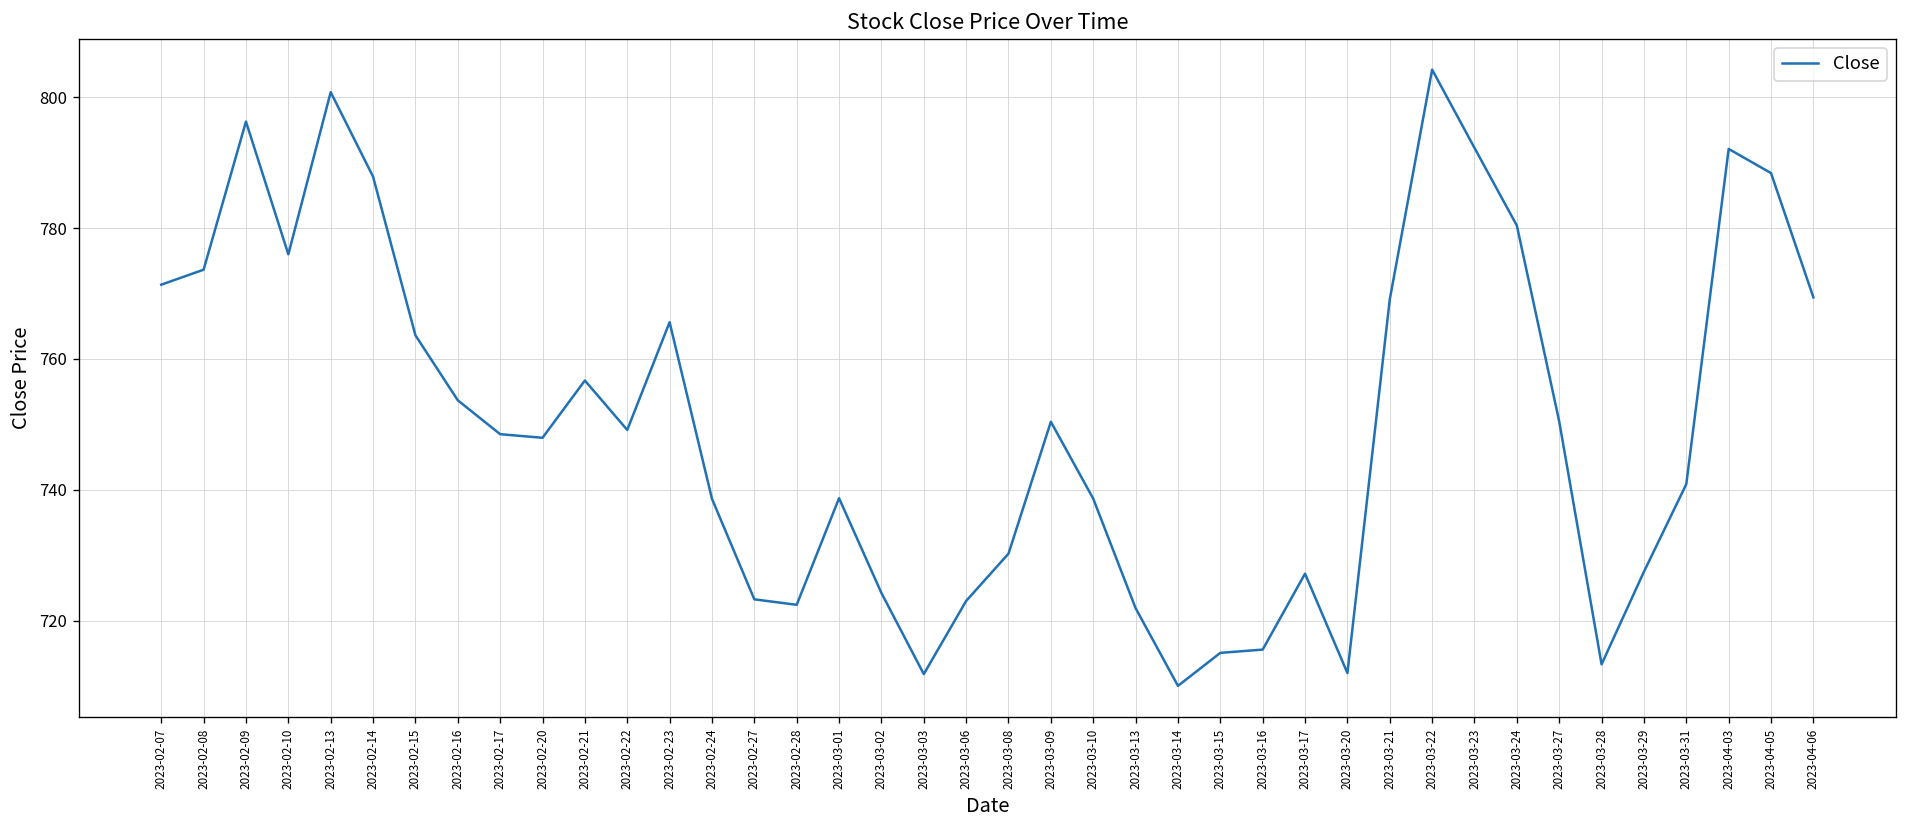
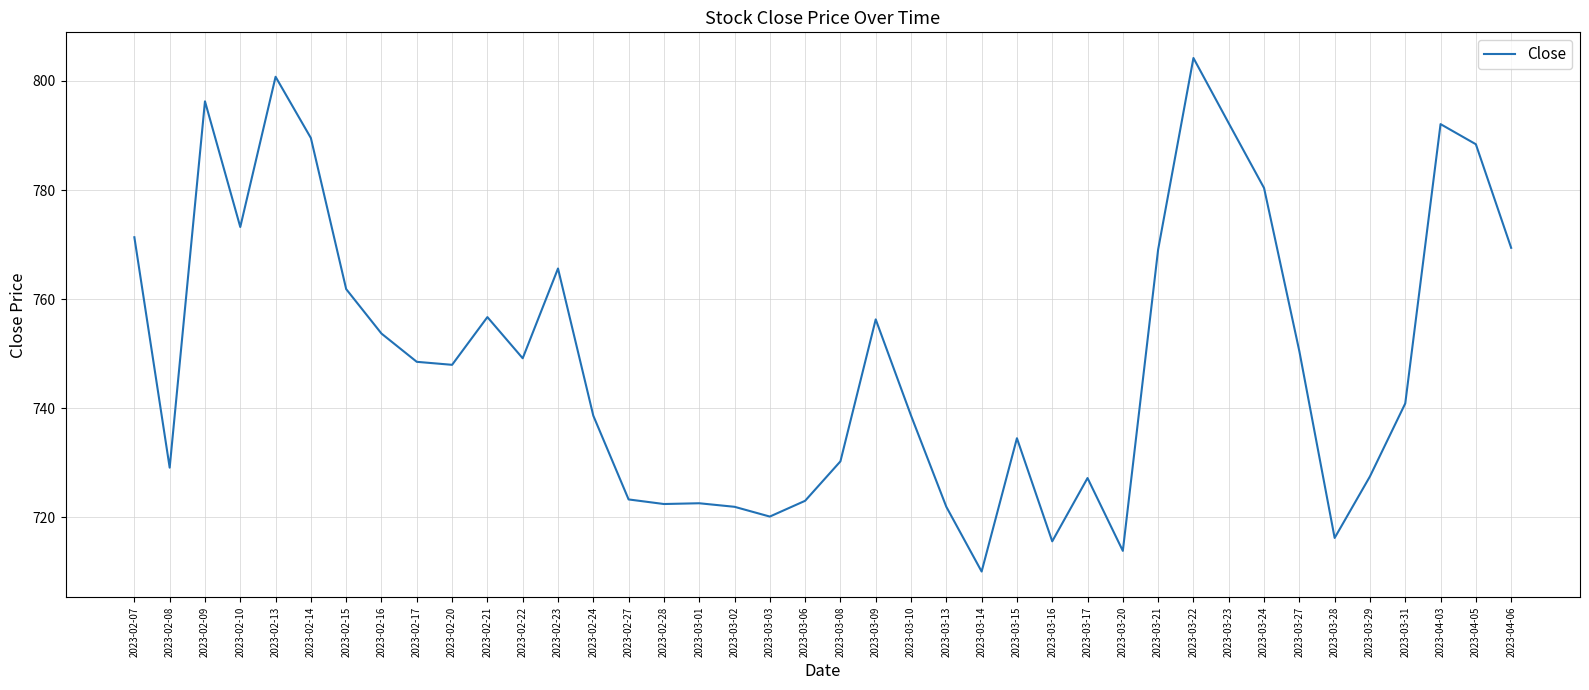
2023-02-08: 774 -> 729
2023-02-10: 776 -> 773
2023-02-14: 788 -> 790
2023-02-15: 764 -> 762
2023-03-01: 739 -> 723
2023-03-02: 724 -> 722
2023-03-03: 712 -> 720
2023-03-09: 750 -> 756
2023-03-15: 715 -> 735
2023-03-20: 712 -> 714
2023-03-28: 713 -> 716
